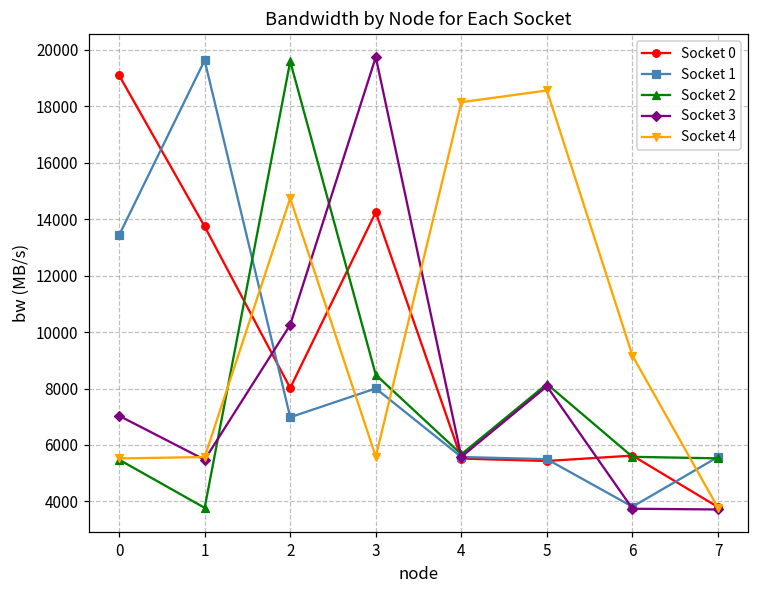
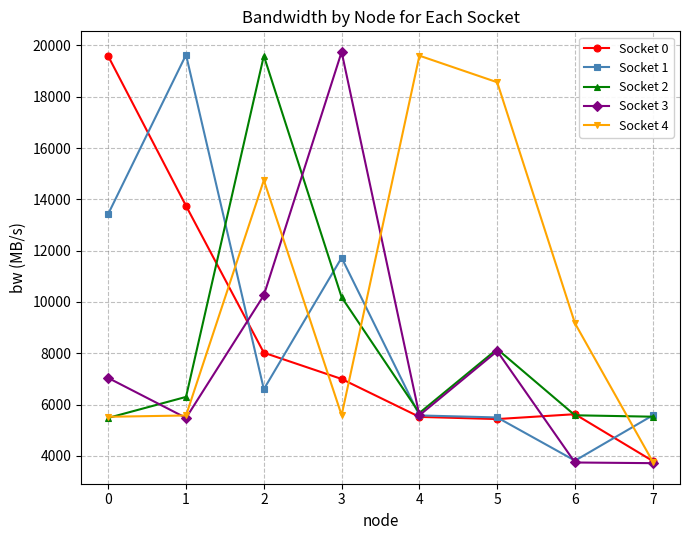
Socket 0, 0: 19100 -> 19600
Socket 2, 1: 3800 -> 6300
Socket 1, 2: 7000 -> 6600
Socket 0, 3: 14200 -> 7000
Socket 1, 3: 8000 -> 11700
Socket 2, 3: 8500 -> 10200
Socket 4, 4: 18100 -> 19600
